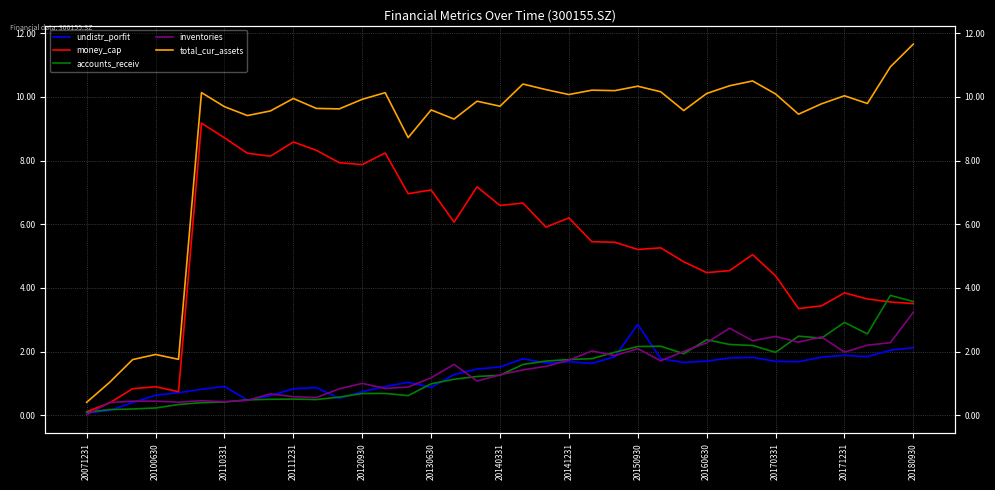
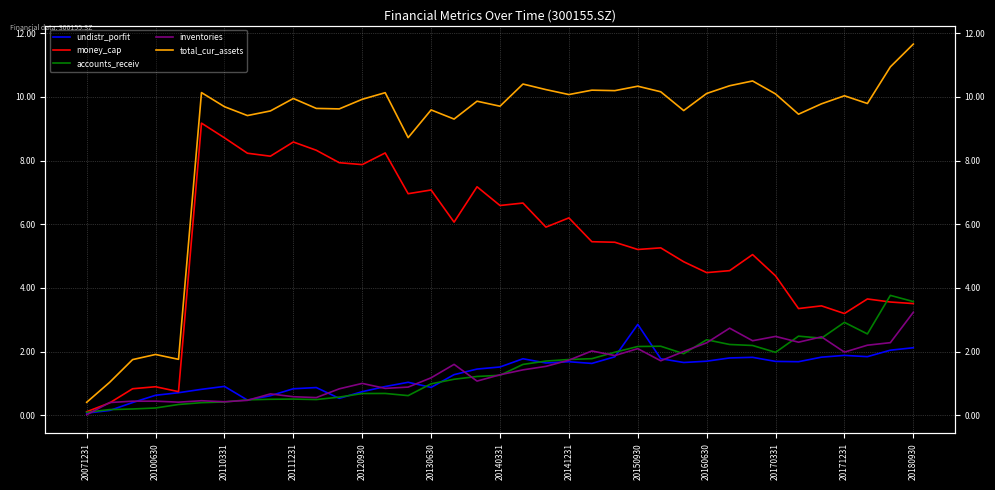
money_cap, 20171231: 3.8 -> 3.2
